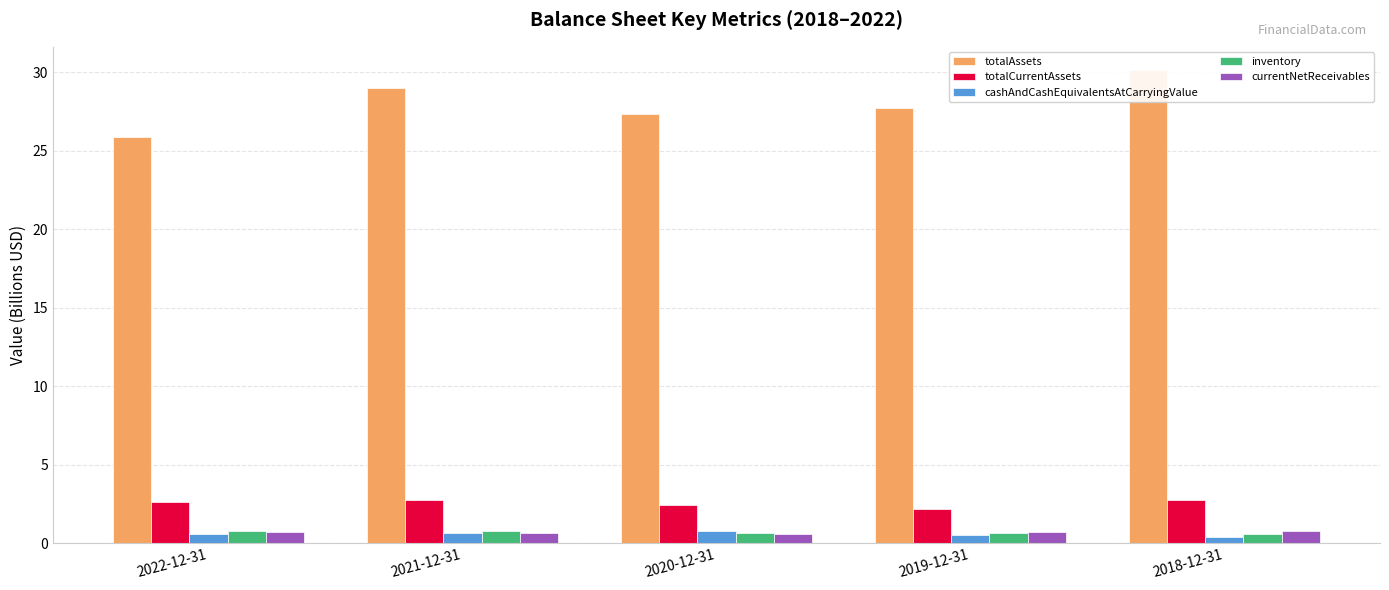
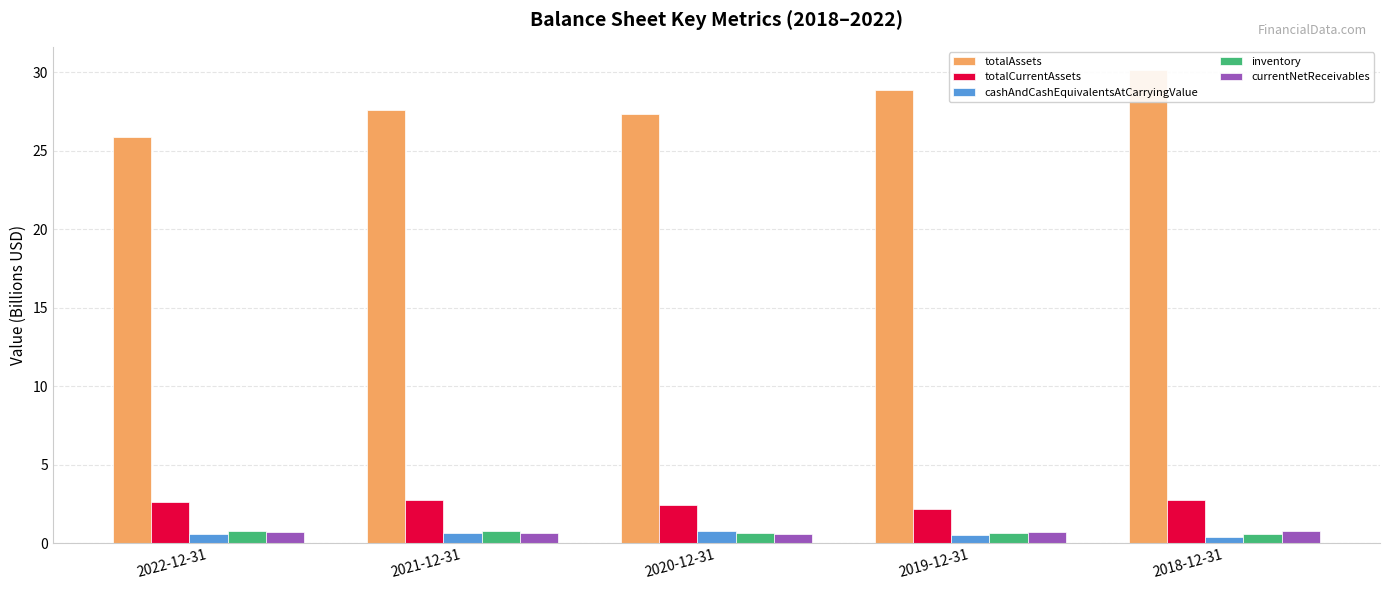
totalAssets, 2021-12-31: 29.0 -> 27.6
totalAssets, 2019-12-31: 27.7 -> 28.9
